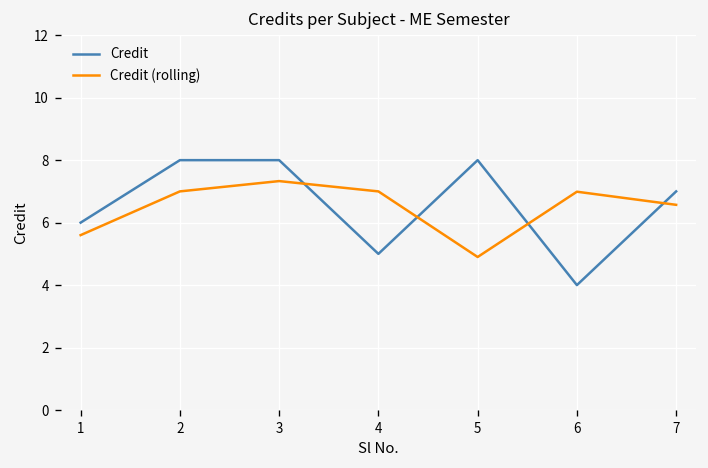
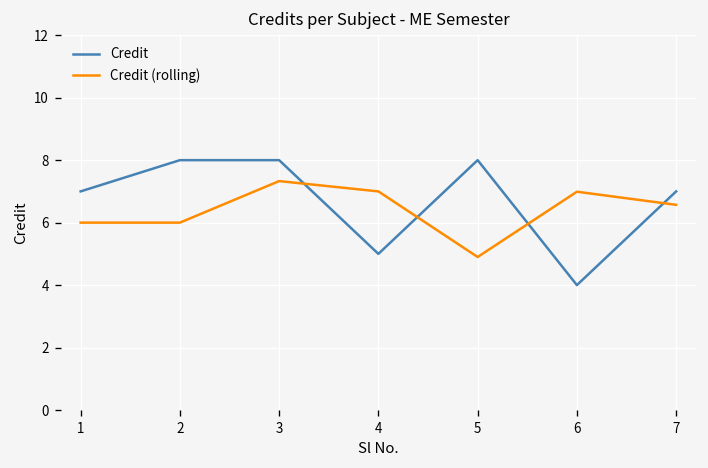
Credit, 1: 6 -> 7
Credit (rolling), 1: 5.6 -> 6.0
Credit (rolling), 2: 7 -> 6
